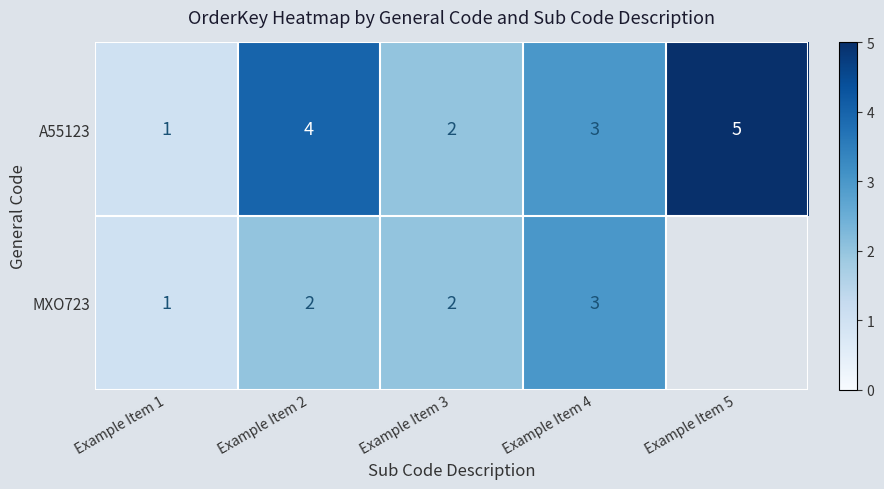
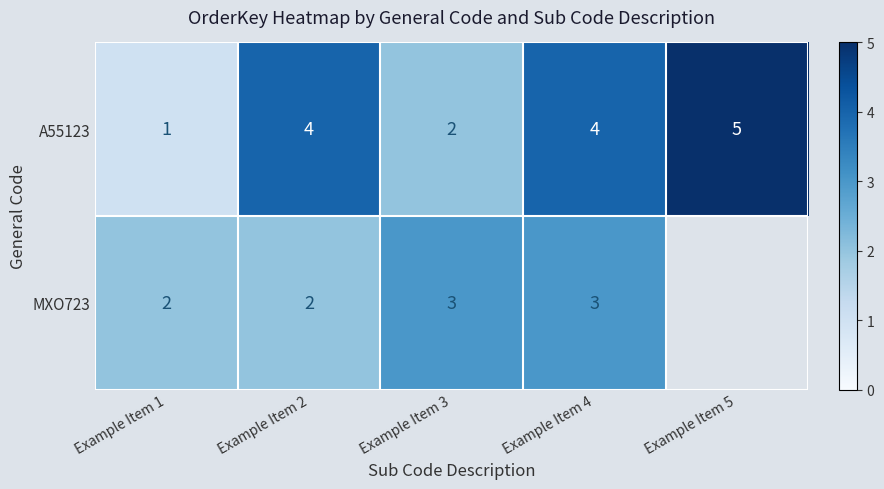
A55123, Example Item 4: 3 -> 4
MXO723, Example Item 1: 1 -> 2
MXO723, Example Item 3: 2 -> 3
